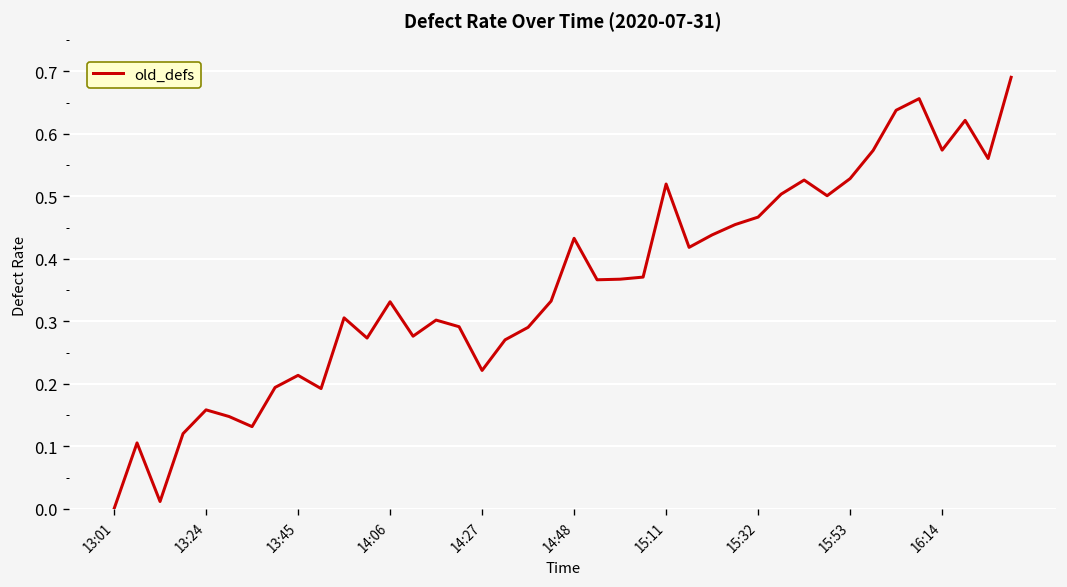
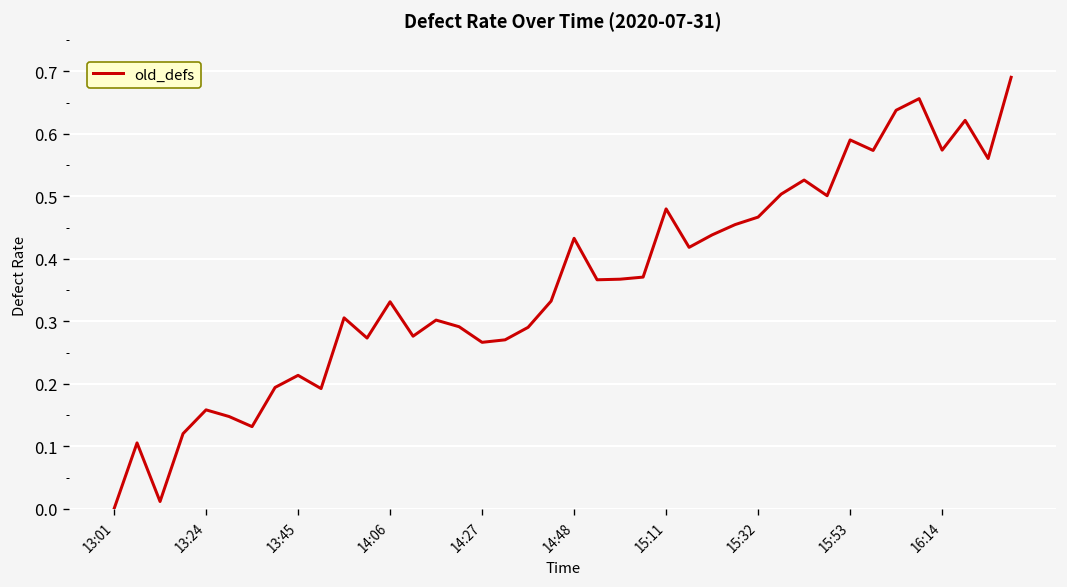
14:27: 0.22 -> 0.27
15:11: 0.52 -> 0.48
15:53: 0.53 -> 0.59
